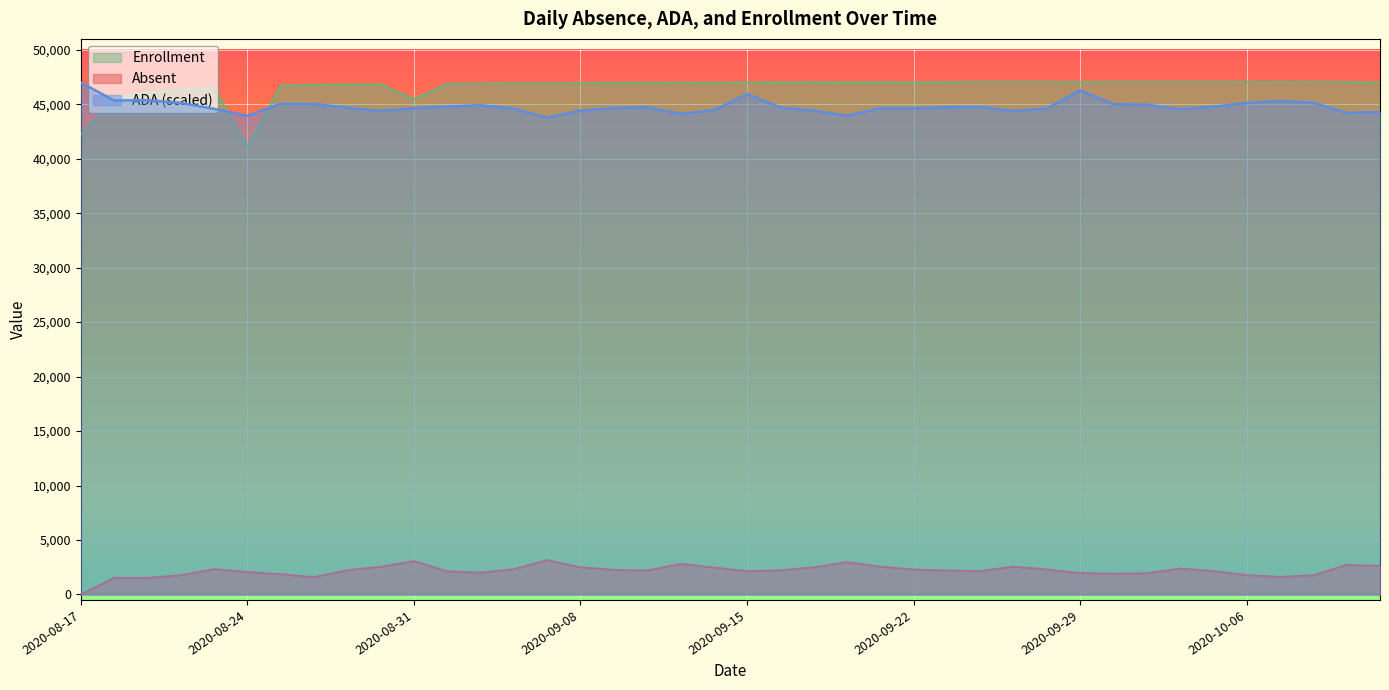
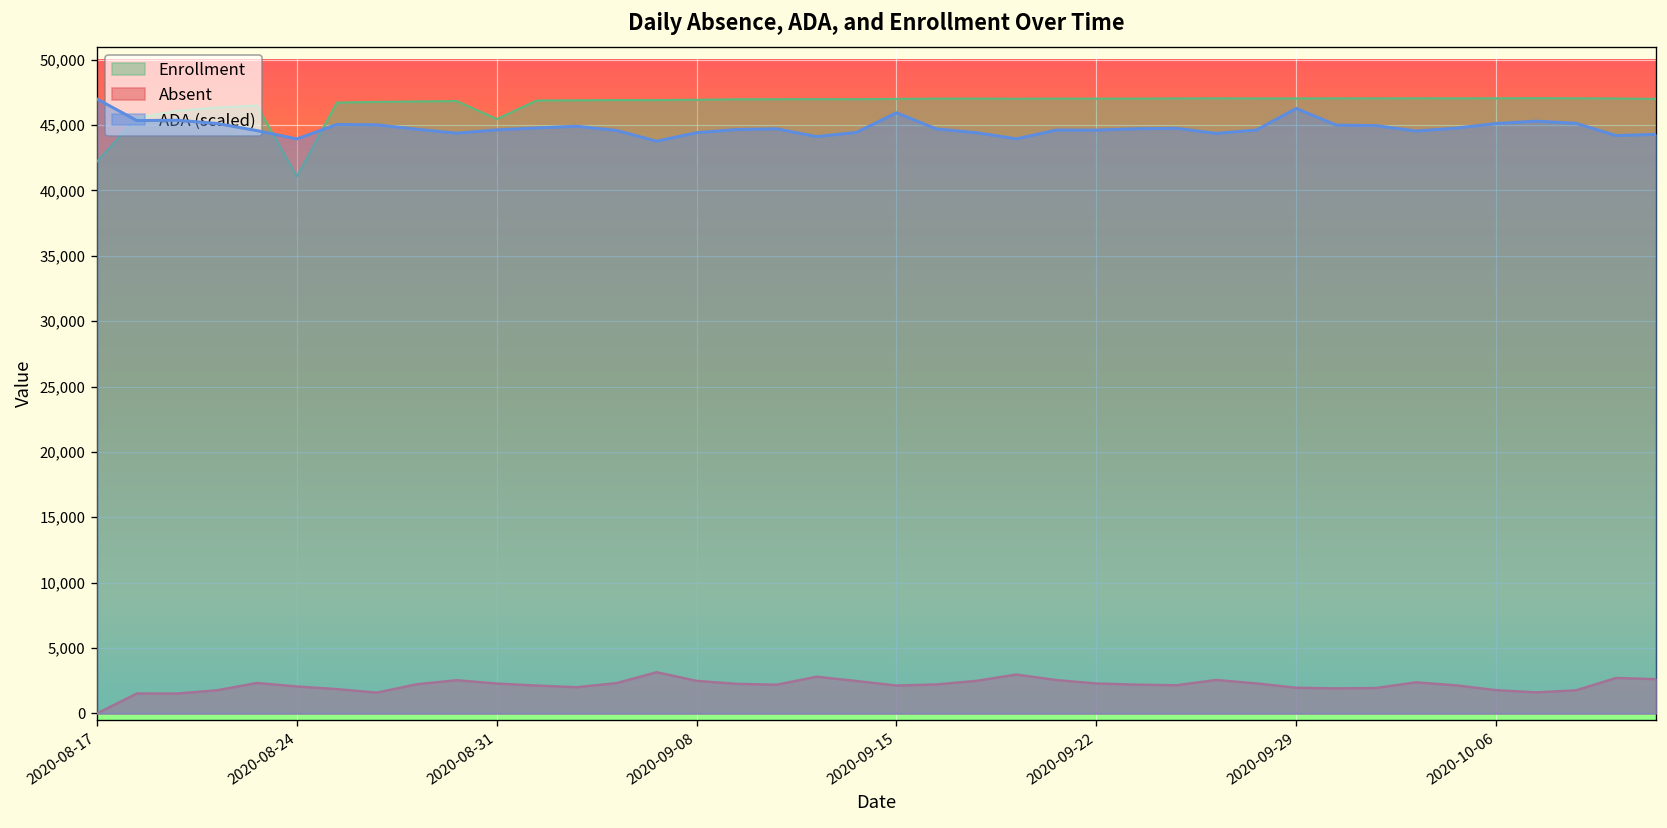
Absent, 2020-08-31: 3,100 -> 2,300
